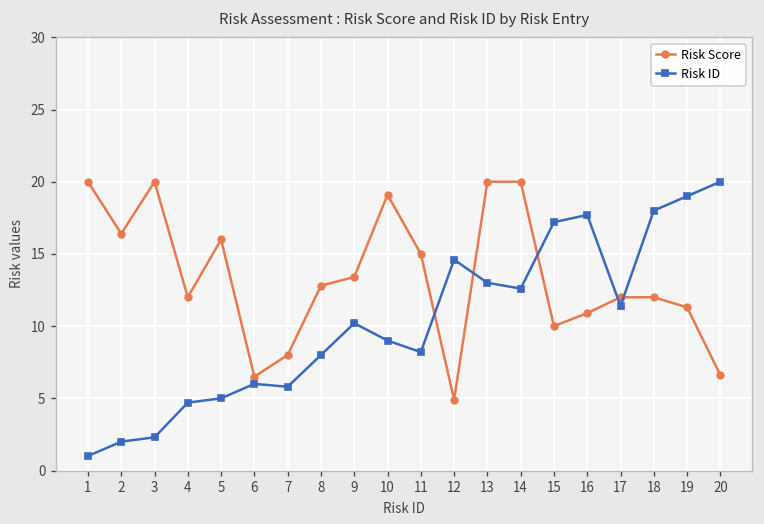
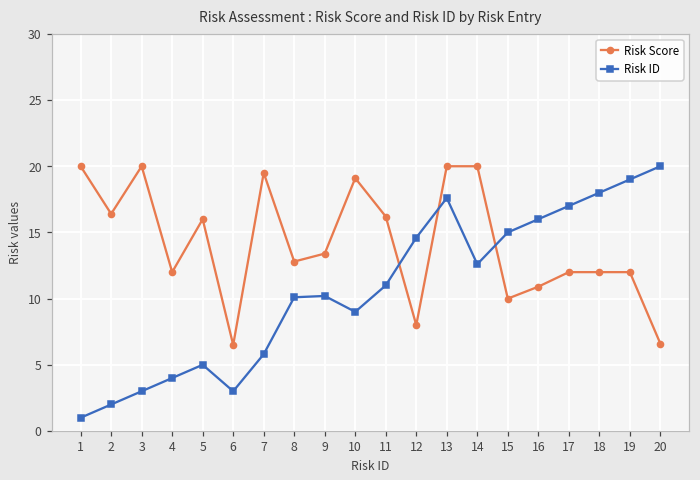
Risk ID, 3: 2.3 -> 3.0
Risk ID, 4: 4.7 -> 4.0
Risk ID, 6: 6 -> 3
Risk Score, 7: 8.0 -> 19.5
Risk ID, 8: 8.0 -> 10.1
Risk Score, 11: 15.0 -> 16.2
Risk ID, 11: 8.2 -> 11.0
Risk Score, 12: 4.9 -> 8.0
Risk ID, 13: 13.0 -> 17.6
Risk ID, 15: 17.2 -> 15.0
Risk ID, 16: 17.7 -> 16.0
Risk ID, 17: 11.4 -> 17.0
Risk Score, 19: 11.3 -> 12.0
